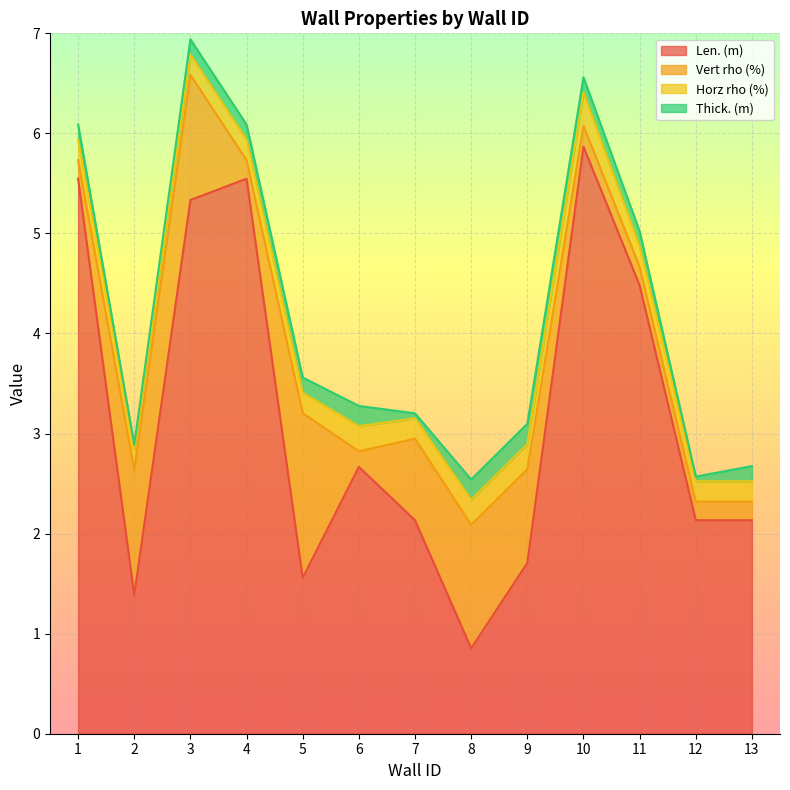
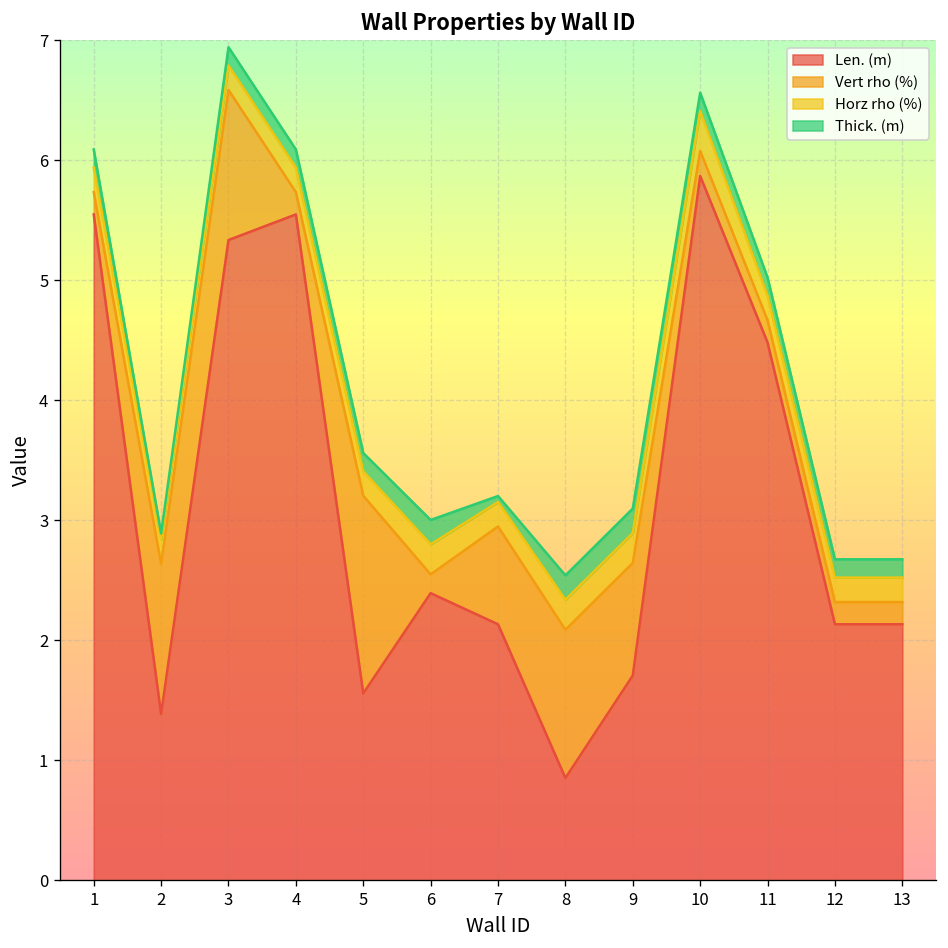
Len. (m), 6: 2.67 -> 2.39
Thick. (m), 12: 0.05 -> 0.15
